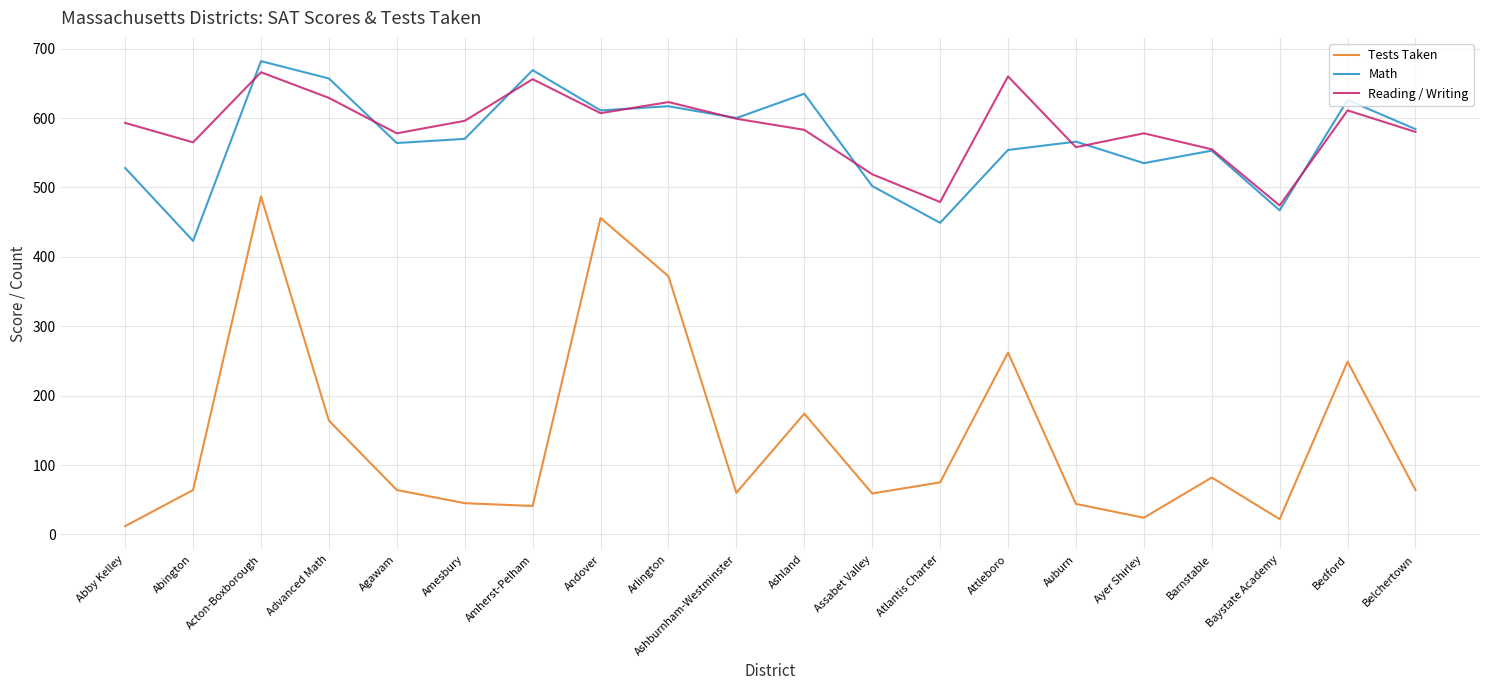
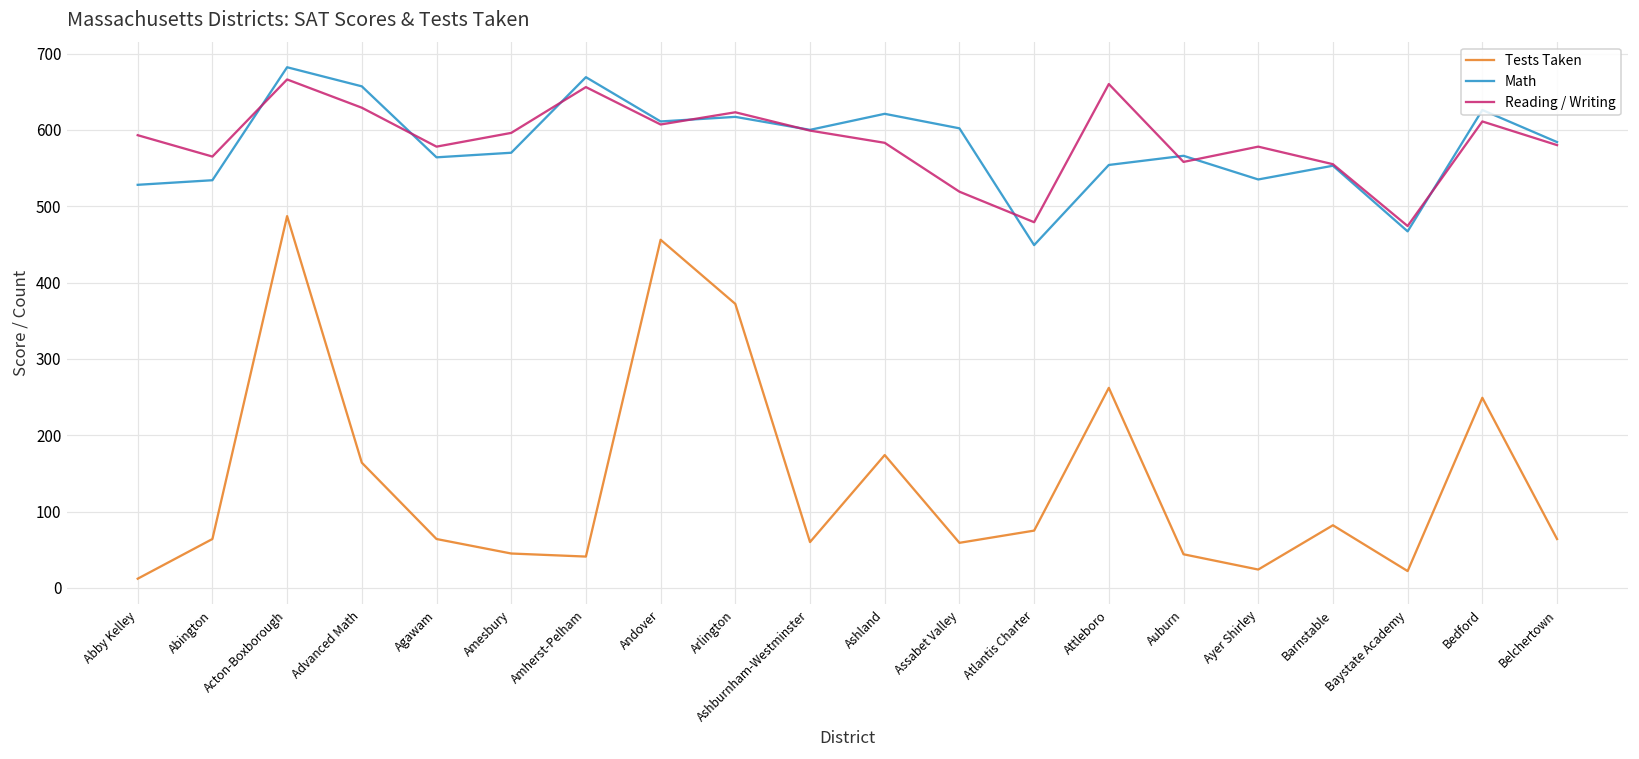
Math, Abington: 420 -> 530
Math, Ashland: 640 -> 620
Math, Assabet Valley: 500 -> 600
